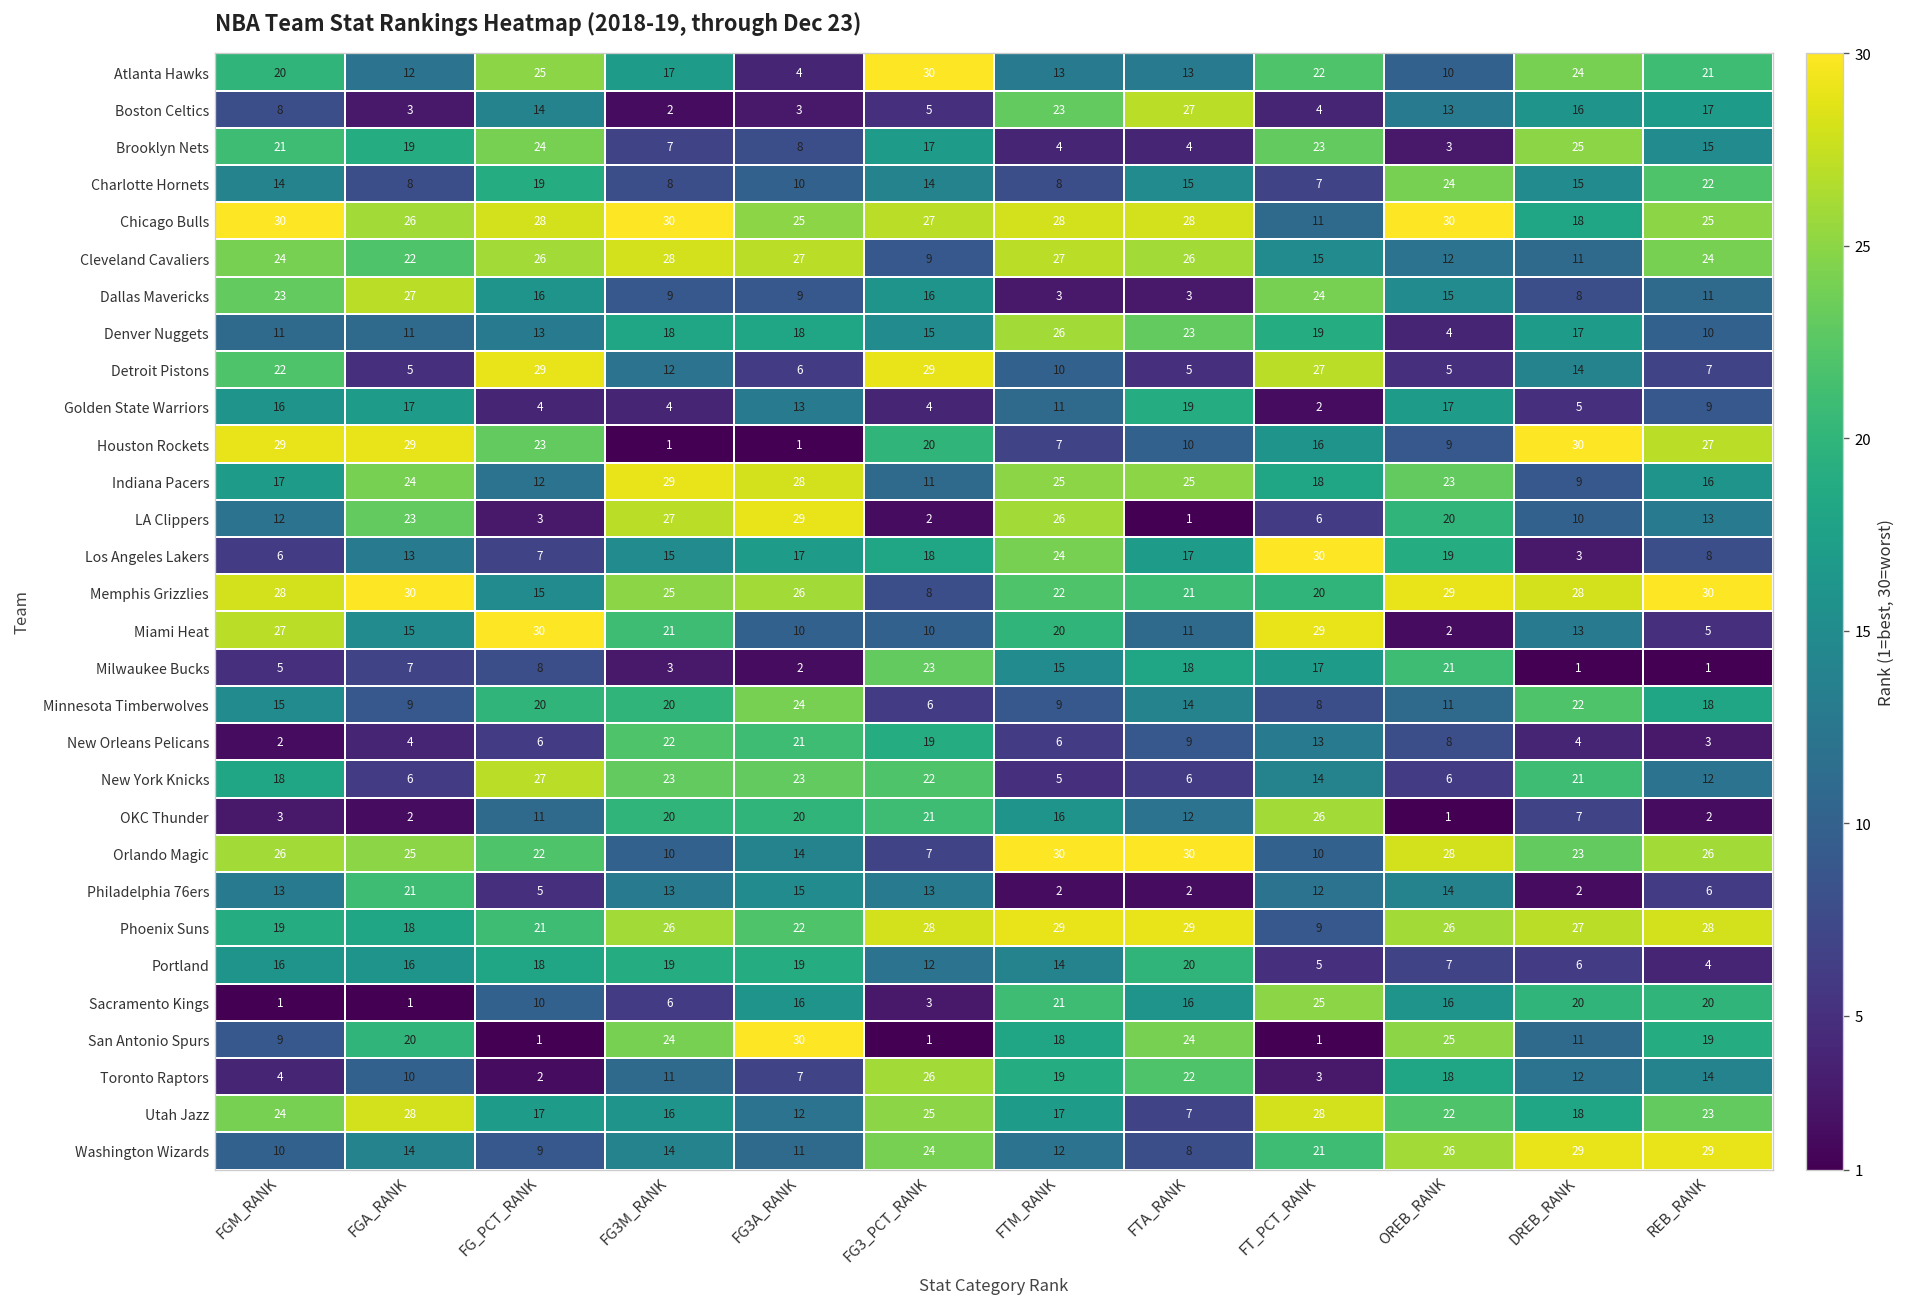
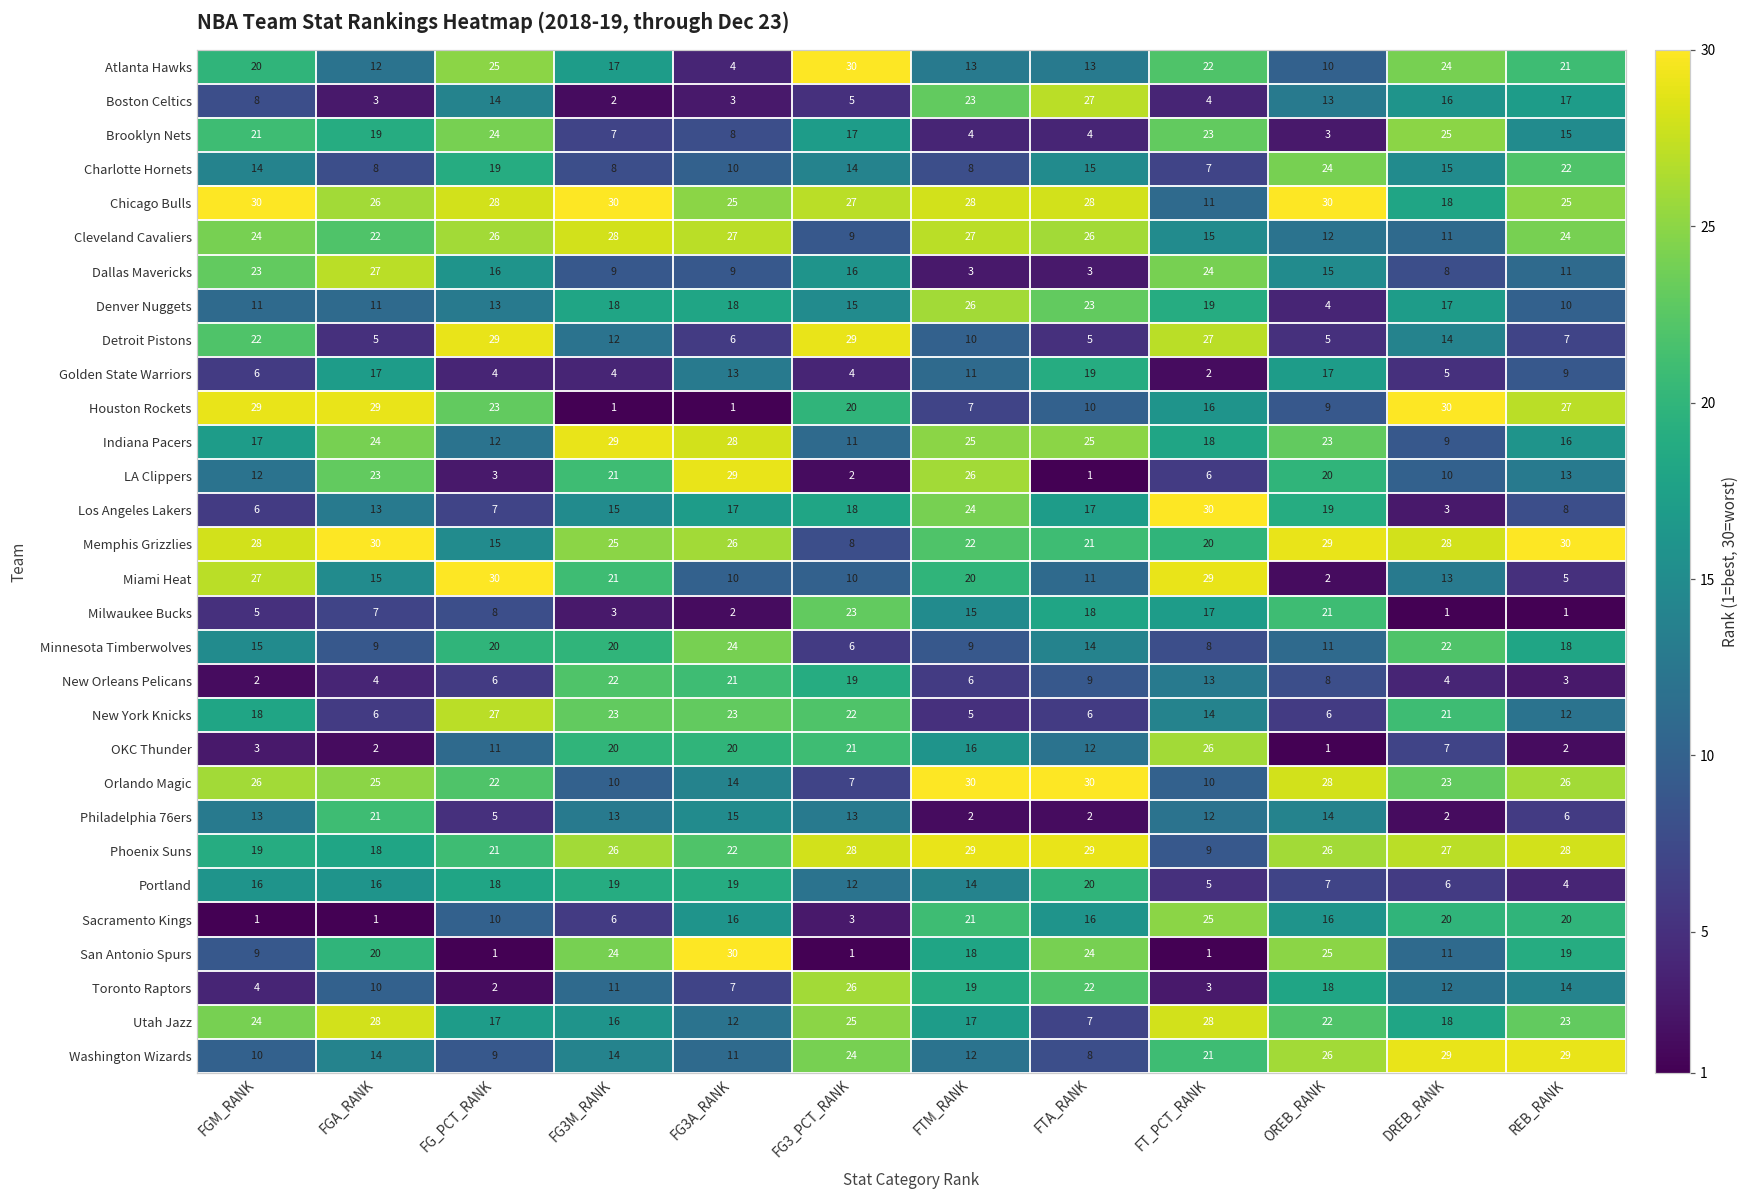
Golden State Warriors, FGM_RANK: 16 -> 6
LA Clippers, FG3M_RANK: 27 -> 21
